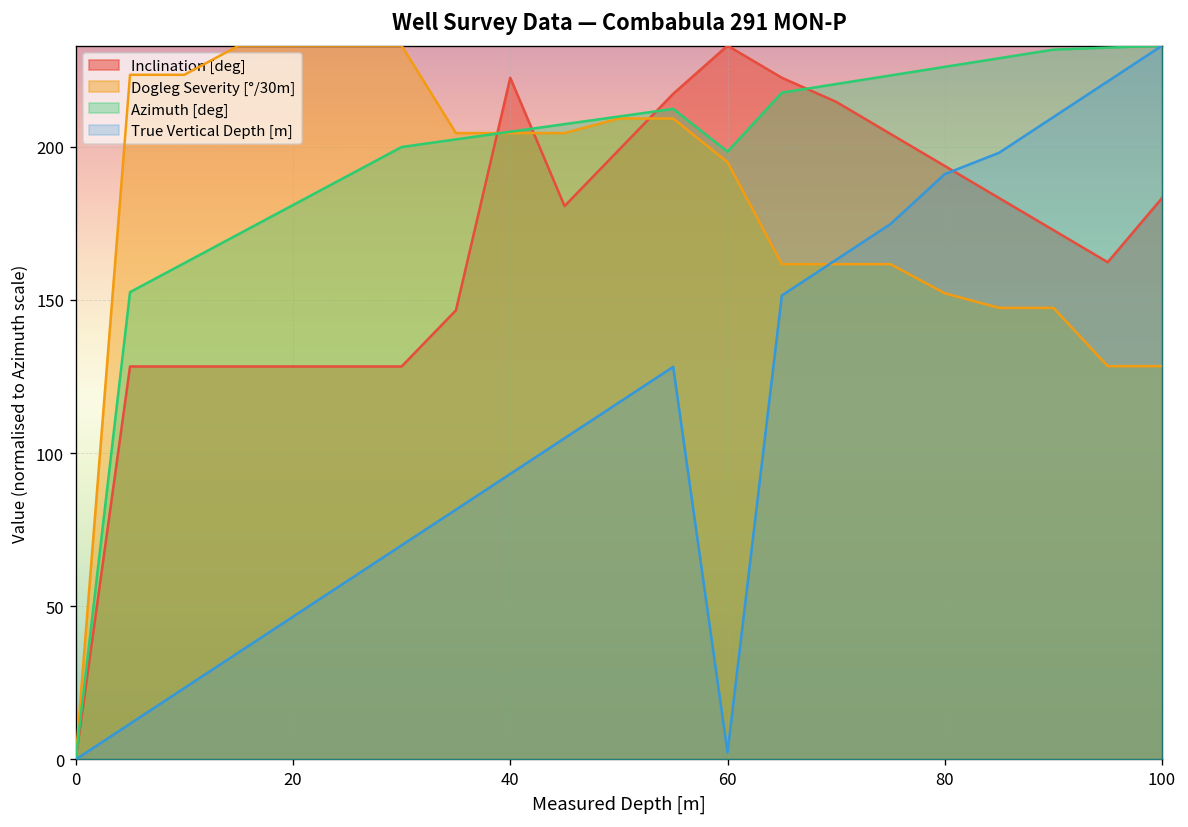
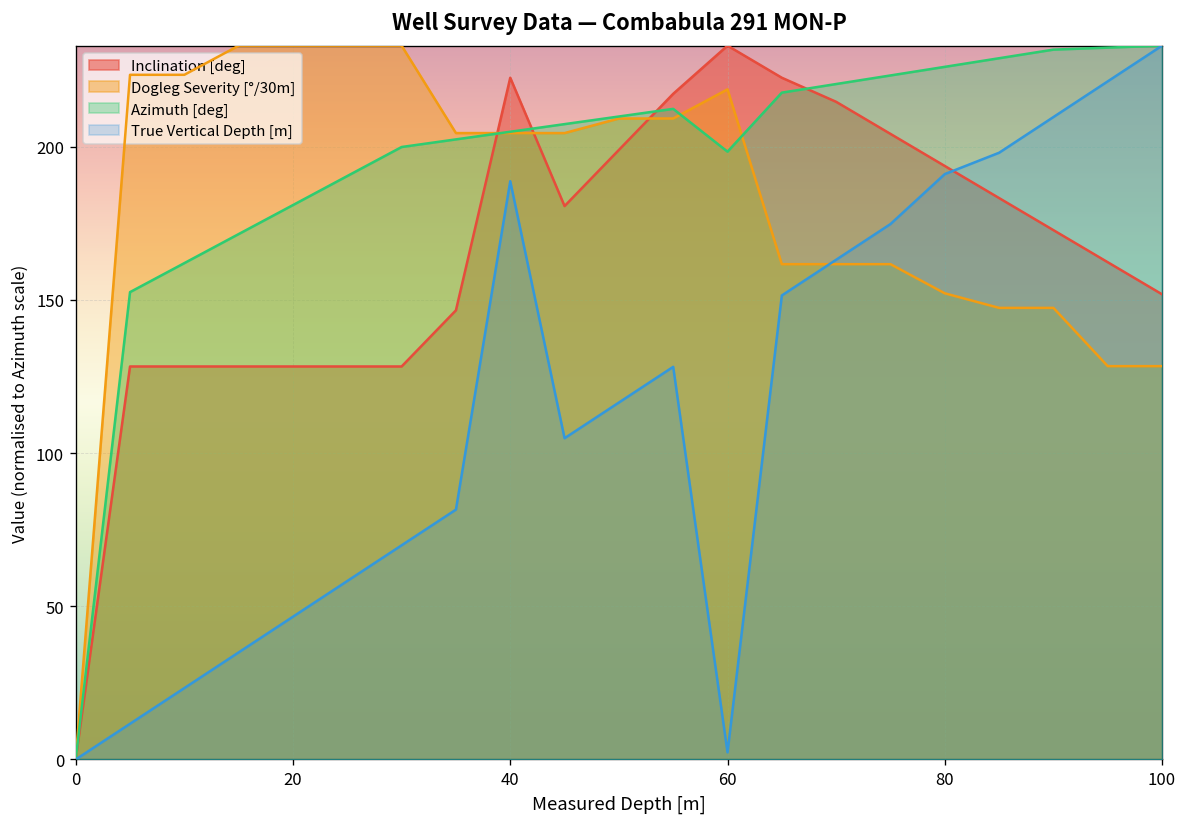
True Vertical Depth [m], 40: 93 -> 189
Dogleg Severity [°/30m], 60: 195 -> 219
Inclination [deg], 100: 183 -> 152
